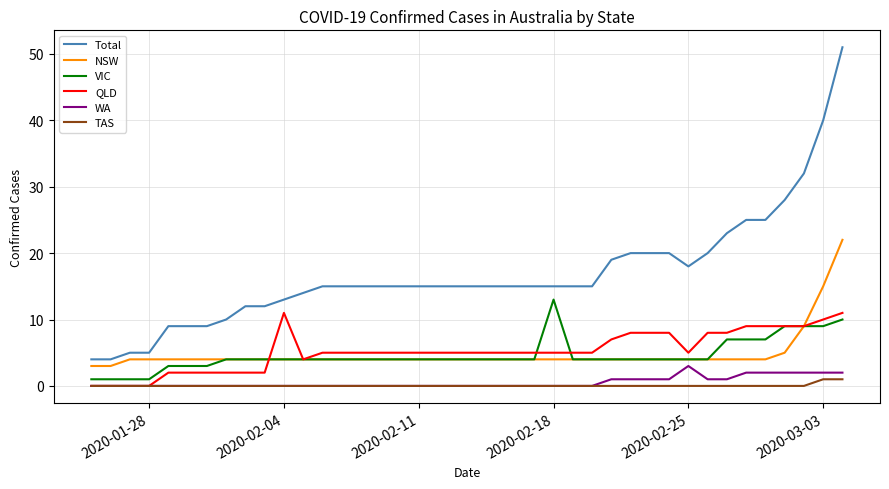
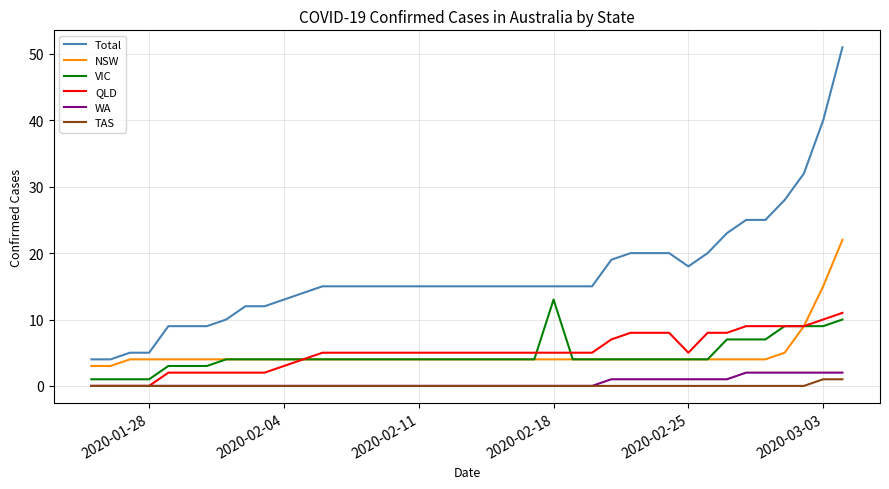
QLD, 2020-02-04: 11 -> 3
WA, 2020-02-25: 3 -> 1
